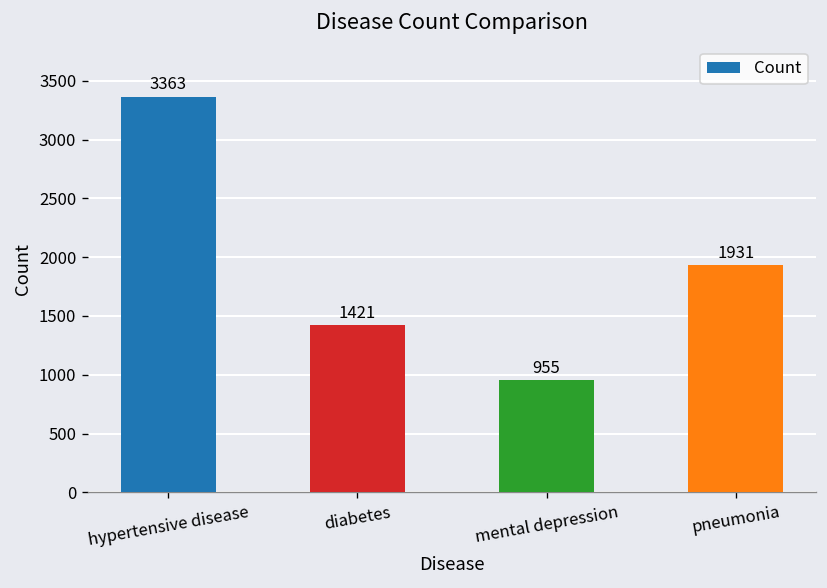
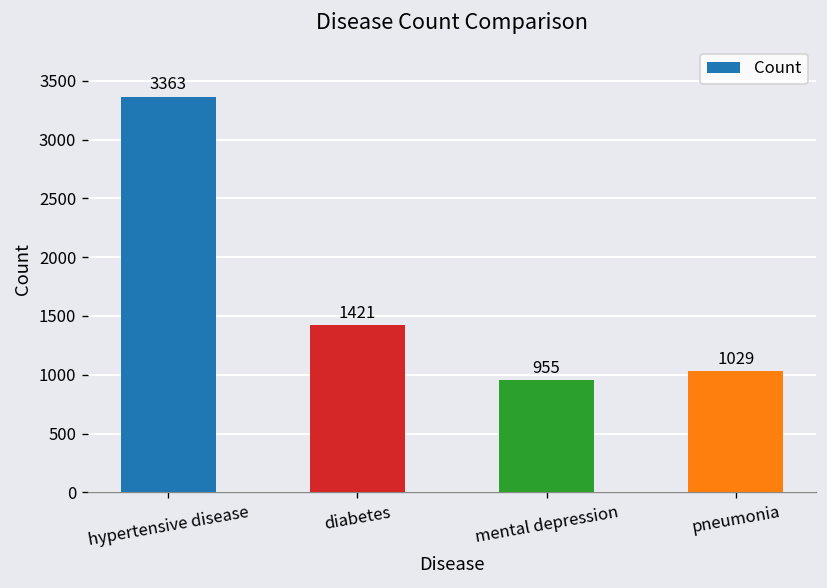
pneumonia: 1931 -> 1029
